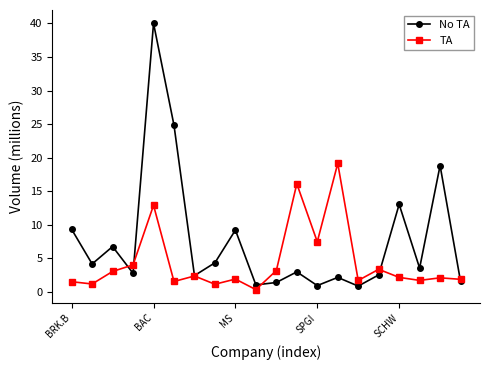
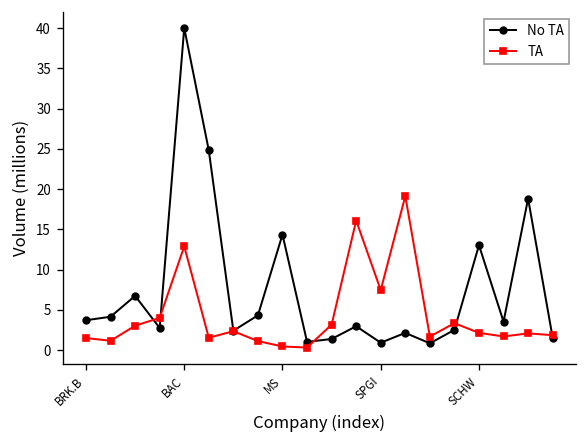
No TA, BRK.B: 9 -> 4
No TA, MS: 9 -> 14
TA, MS: 2 -> 0
